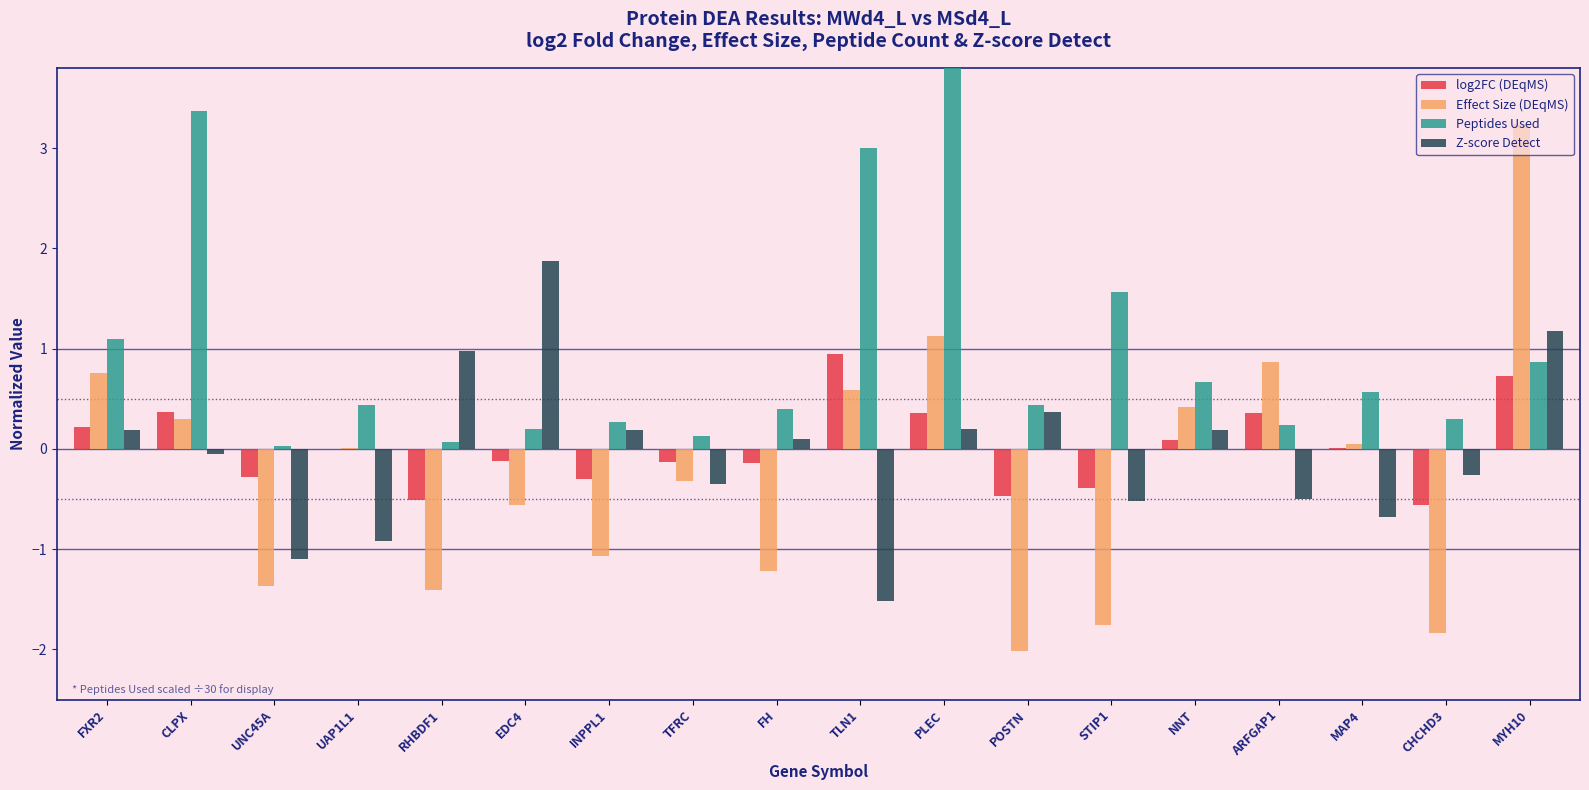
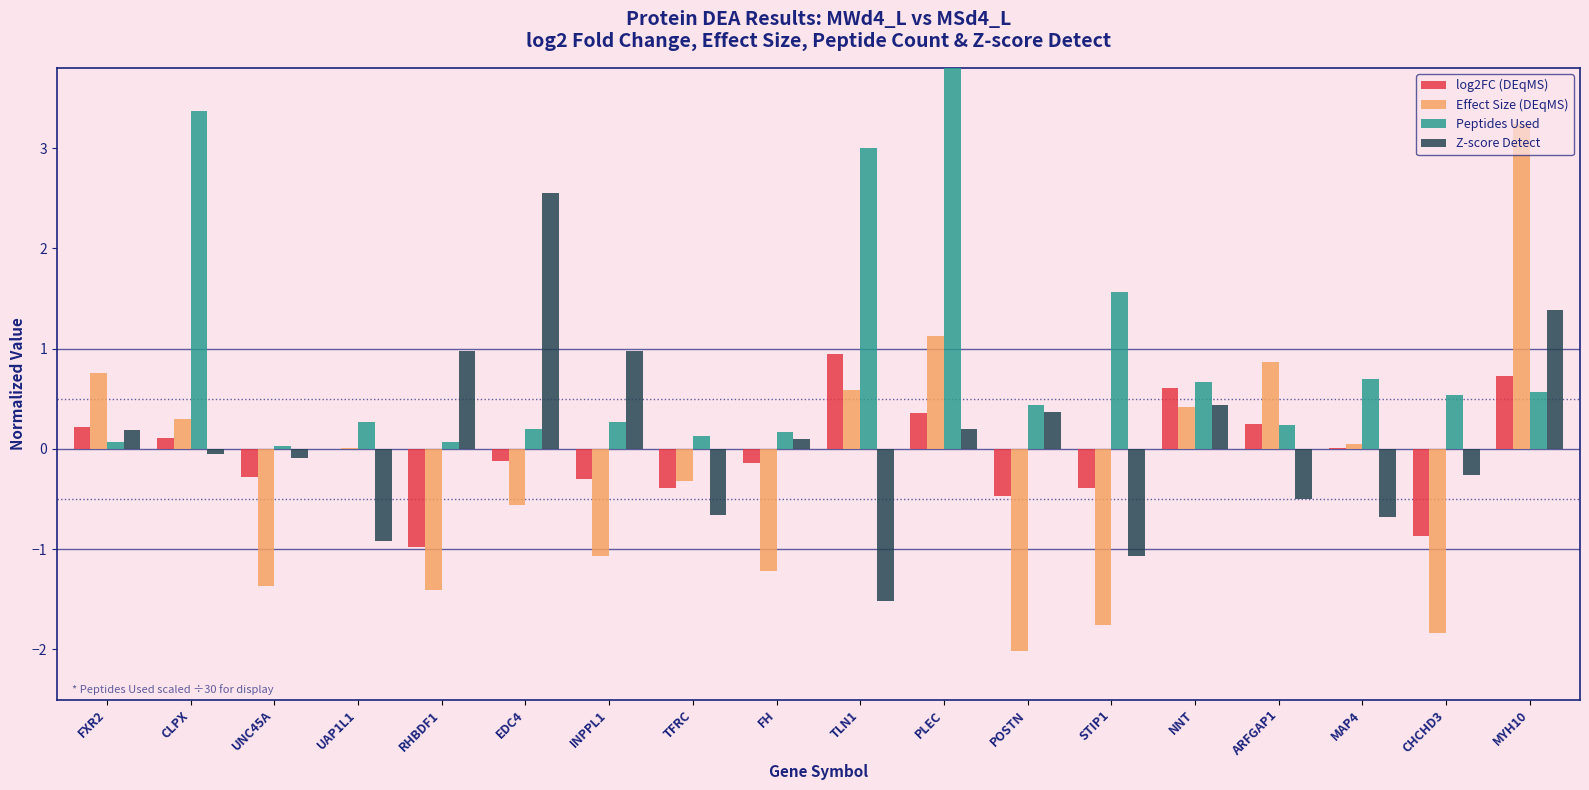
Peptides Used, FXR2: 1.10 -> 0.07
log2FC (DEqMS), CLPX: 0.36 -> 0.11
Z-score Detect, UNC45A: -1.10 -> -0.09
Peptides Used, UAP1L1: 0.43 -> 0.27
log2FC (DEqMS), RHBDF1: -0.51 -> -0.98
Z-score Detect, EDC4: 1.87 -> 2.56
Z-score Detect, INPPL1: 0.19 -> 0.98
log2FC (DEqMS), TFRC: -0.13 -> -0.39
Z-score Detect, TFRC: -0.35 -> -0.66
Peptides Used, FH: 0.40 -> 0.17
Z-score Detect, STIP1: -0.52 -> -1.07
log2FC (DEqMS), NNT: 0.09 -> 0.60
Z-score Detect, NNT: 0.19 -> 0.44
log2FC (DEqMS), ARFGAP1: 0.36 -> 0.24
Peptides Used, MAP4: 0.57 -> 0.70
log2FC (DEqMS), CHCHD3: -0.56 -> -0.87
Peptides Used, CHCHD3: 0.30 -> 0.53
Peptides Used, MYH10: 0.87 -> 0.57
Z-score Detect, MYH10: 1.17 -> 1.38
